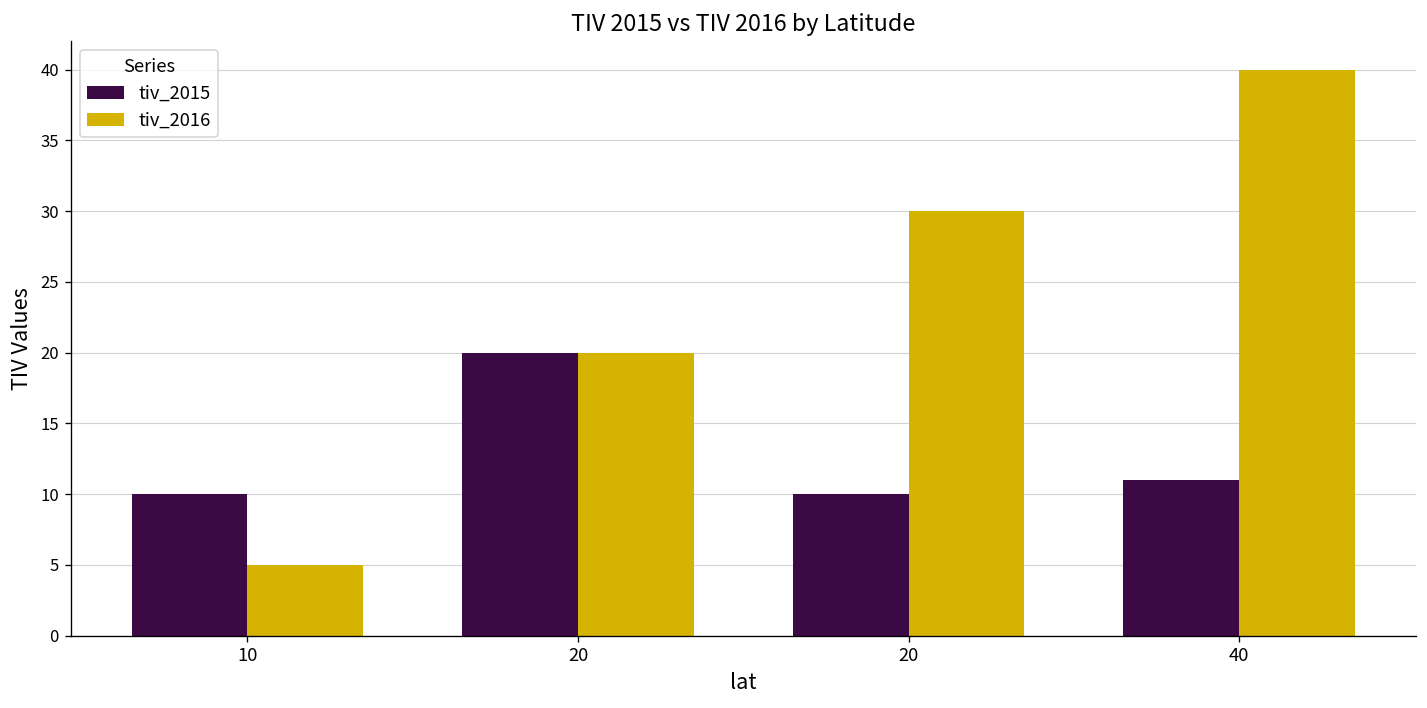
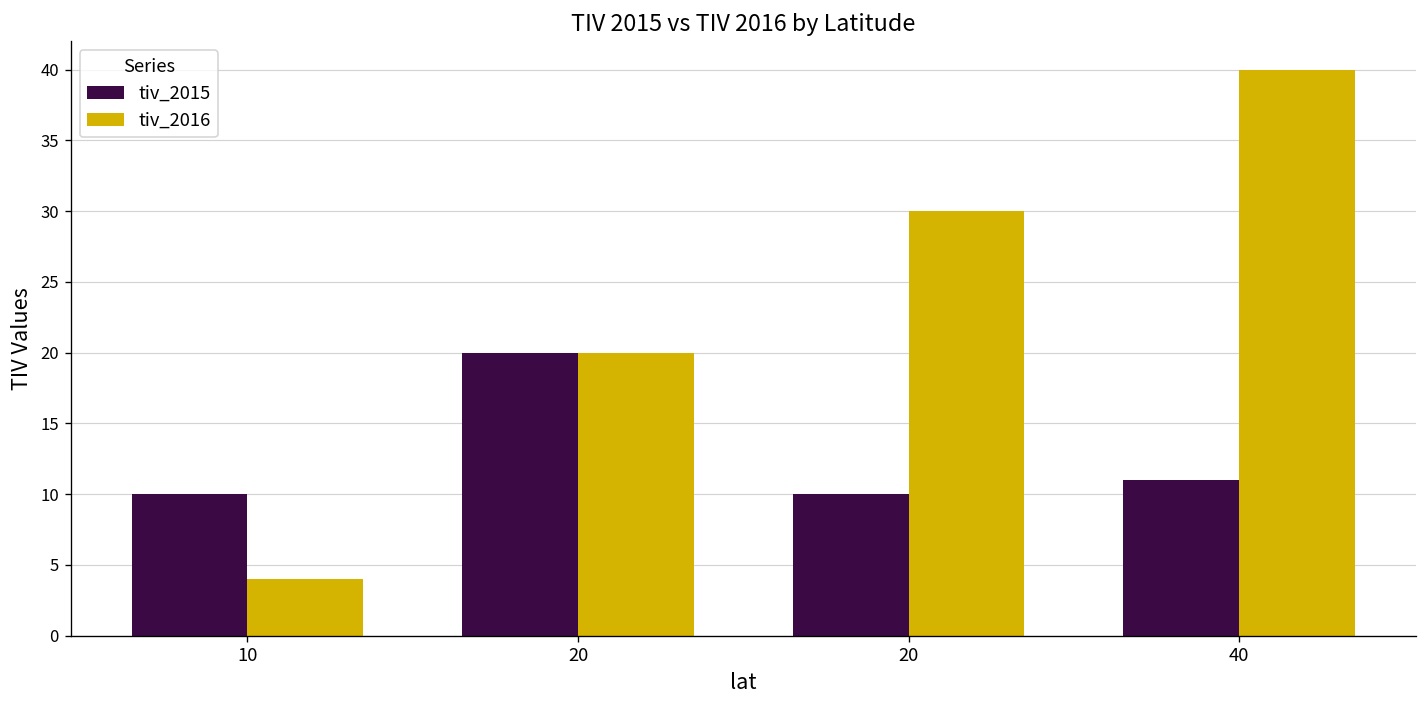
tiv_2016, 10: 5 -> 4
